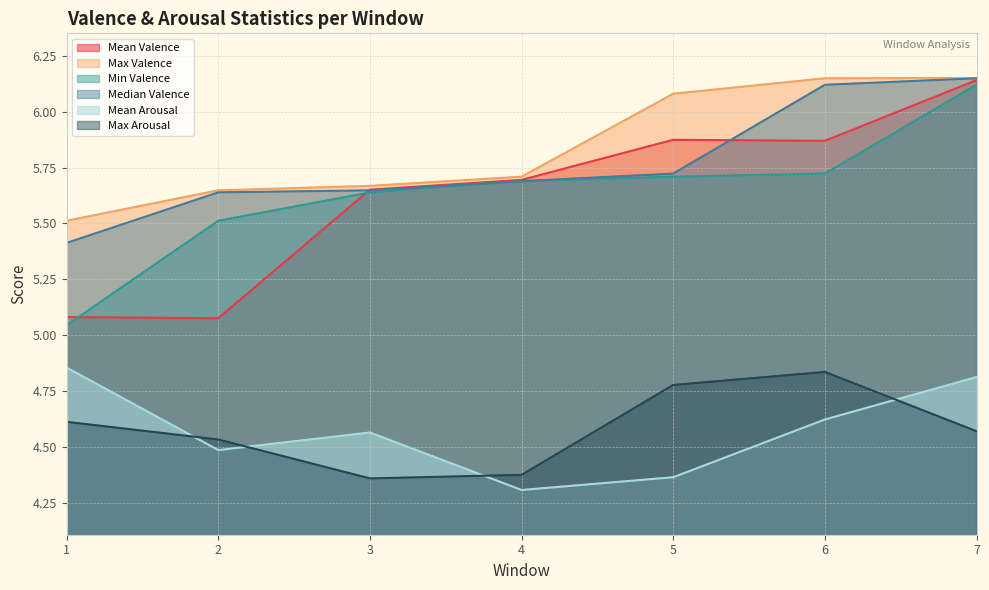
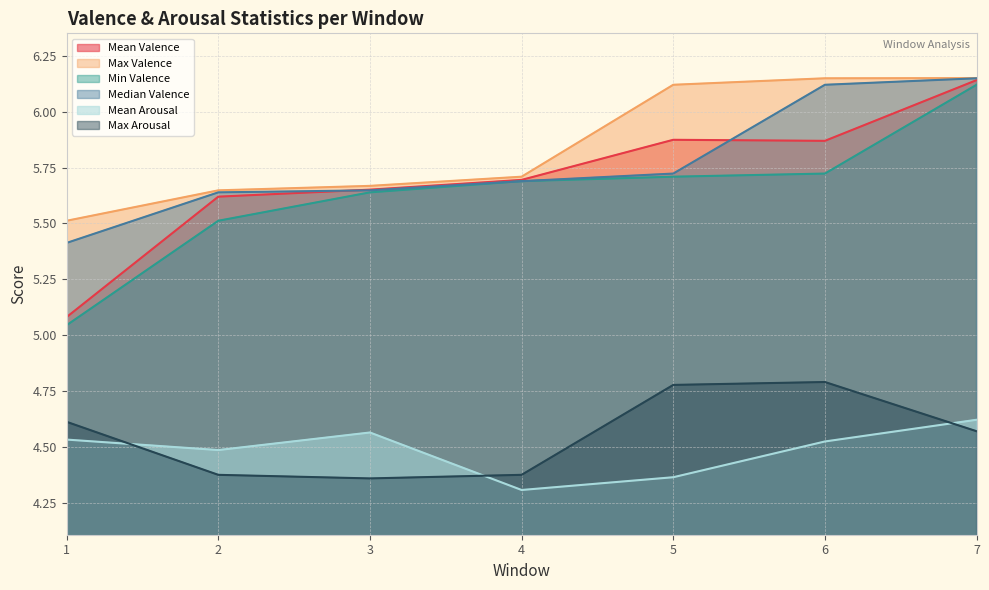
Mean Arousal, 1: 4.86 -> 4.53
Mean Valence, 2: 5.08 -> 5.62
Max Arousal, 2: 4.53 -> 4.38
Max Valence, 5: 6.08 -> 6.12
Mean Arousal, 6: 4.62 -> 4.53
Max Arousal, 6: 4.84 -> 4.79
Mean Arousal, 7: 4.81 -> 4.62
